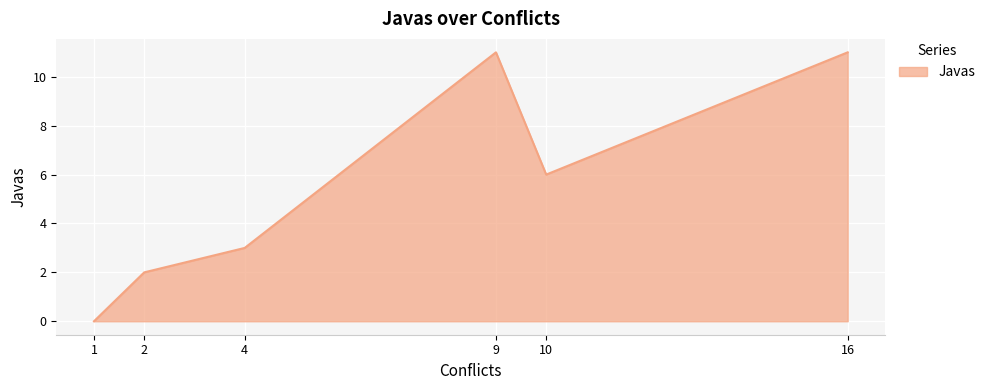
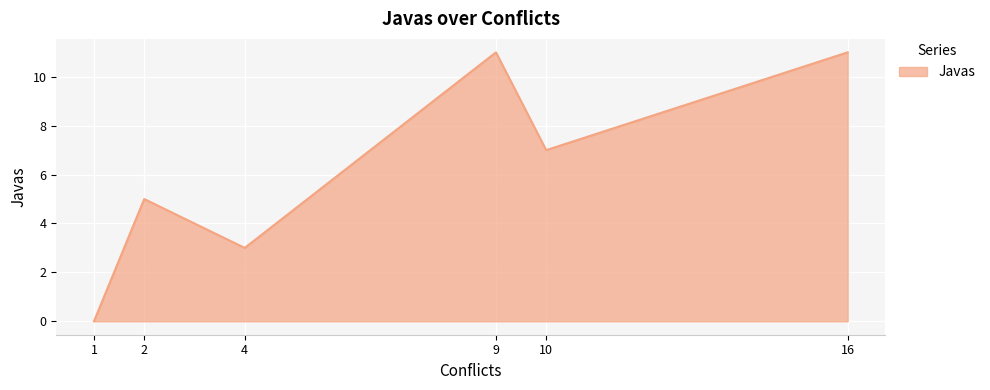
2: 2 -> 5
10: 6 -> 7
